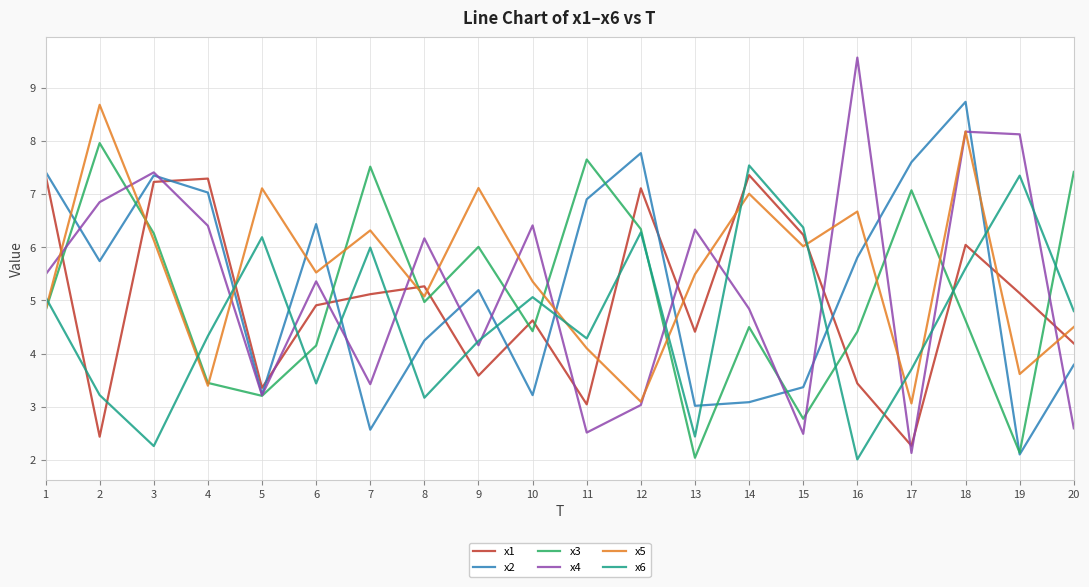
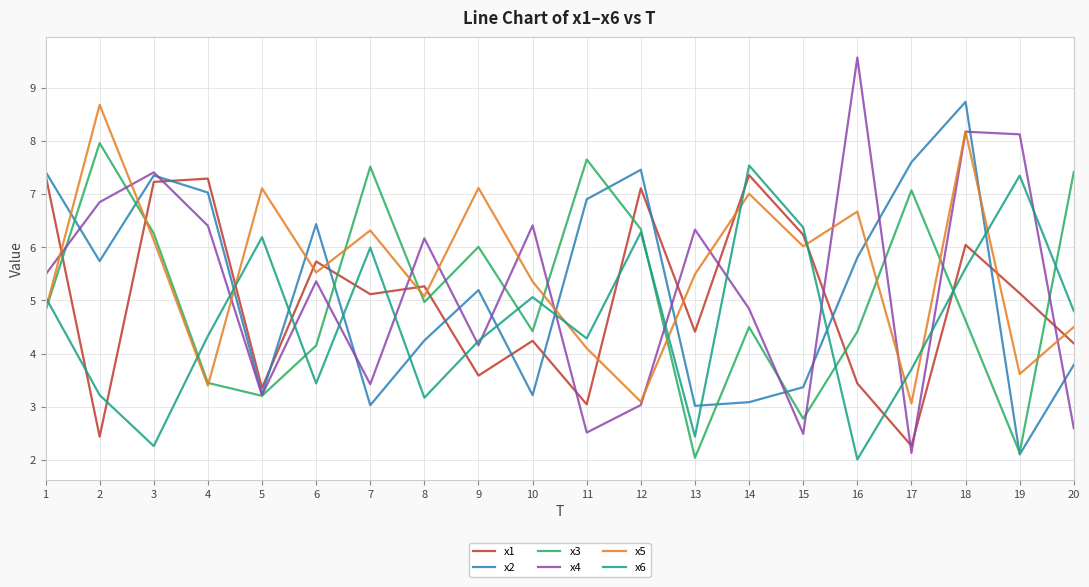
x1, 6: 4.9 -> 5.7
x2, 7: 2.6 -> 3.0
x1, 10: 4.6 -> 4.2
x2, 12: 7.8 -> 7.5
